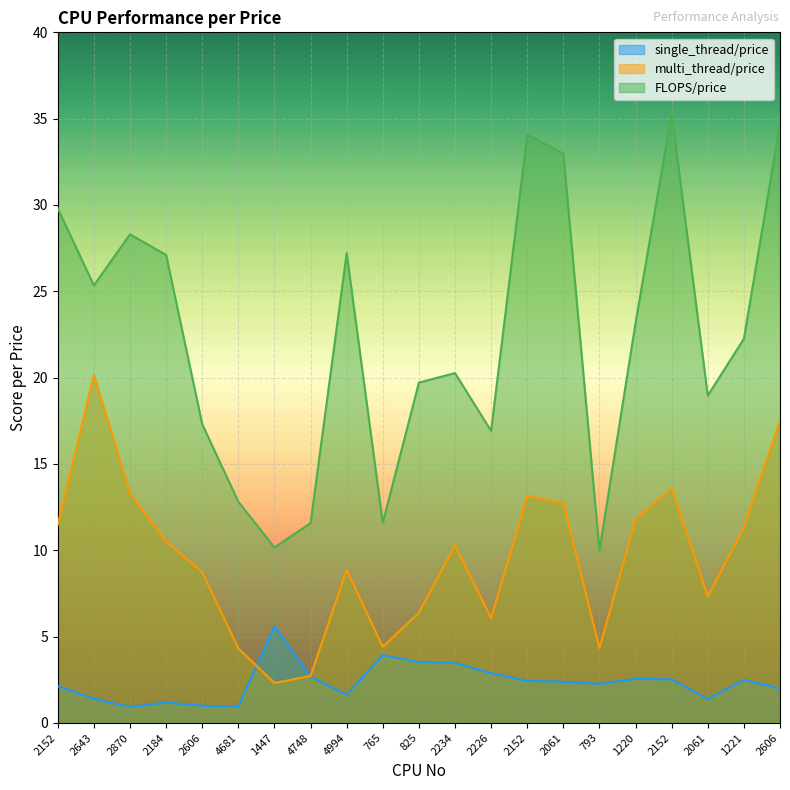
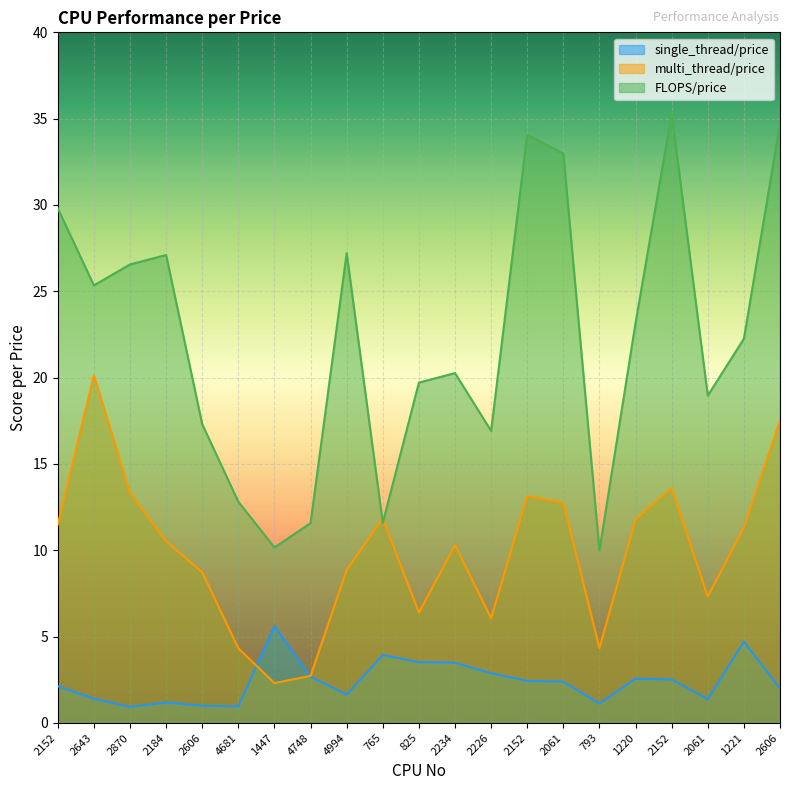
FLOPS/price, 2870: 28.3 -> 26.6
multi_thread/price, 765: 4.4 -> 11.8
single_thread/price, 793: 2.3 -> 1.1
single_thread/price, 1221: 2.5 -> 4.7
